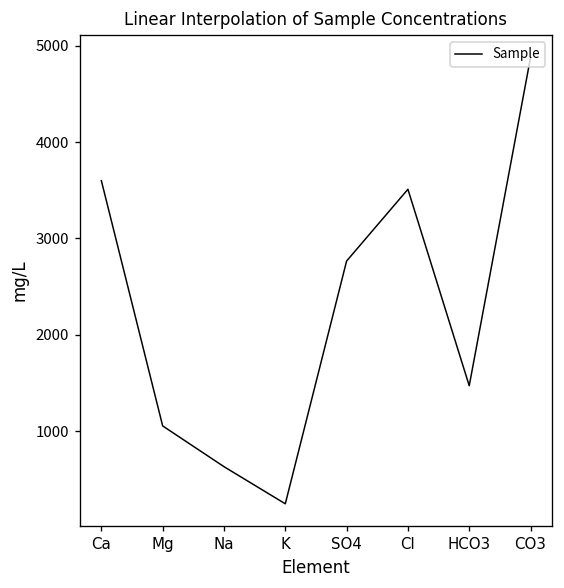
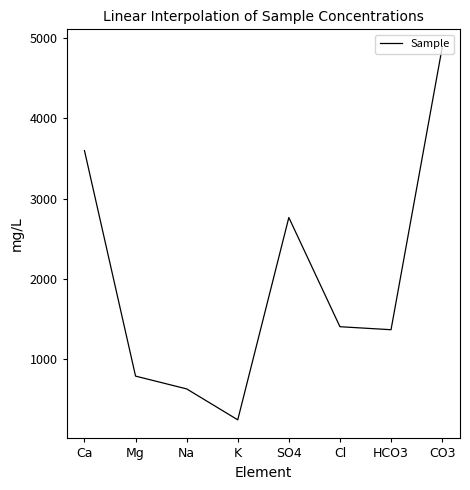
Mg: 1100 -> 800
Cl: 3500 -> 1400
HCO3: 1500 -> 1400
